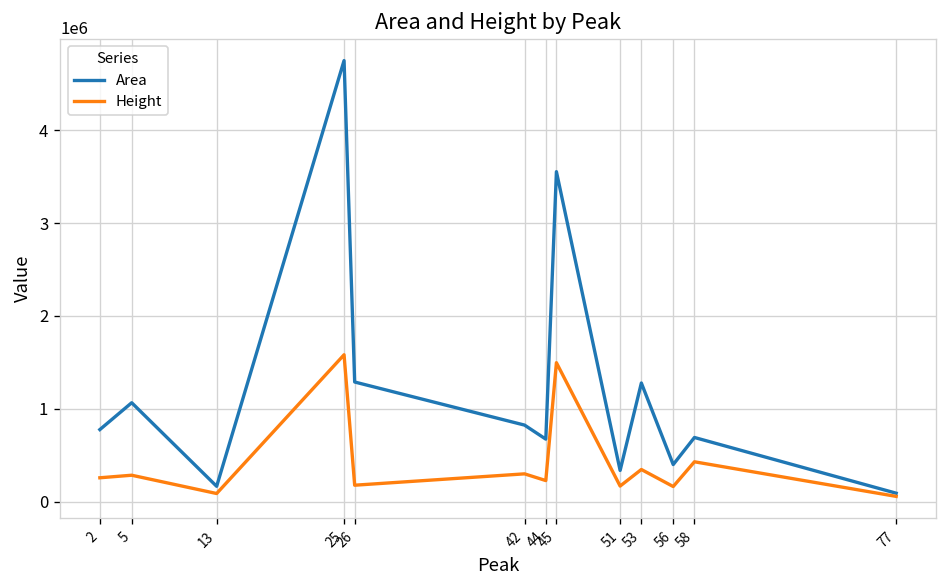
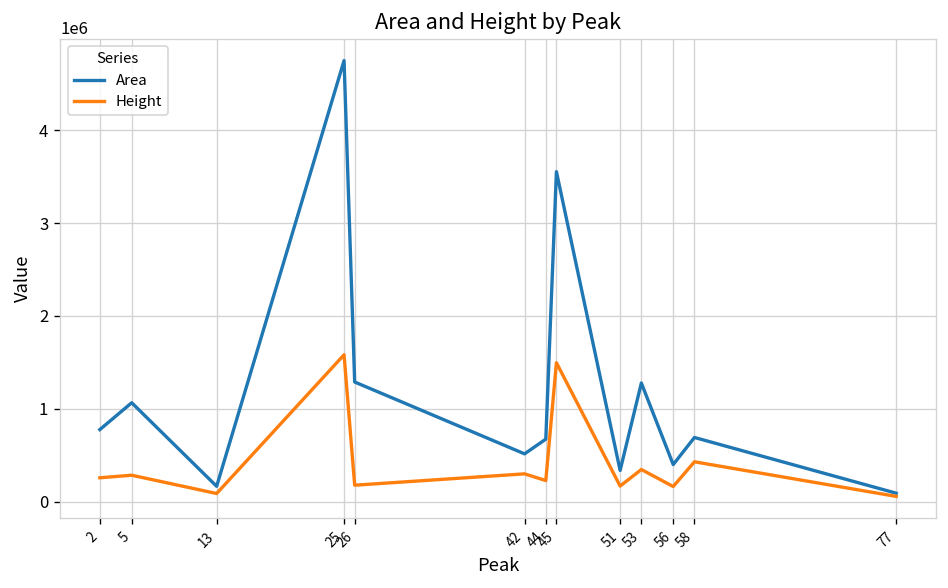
Area, 42: 800000 -> 500000
